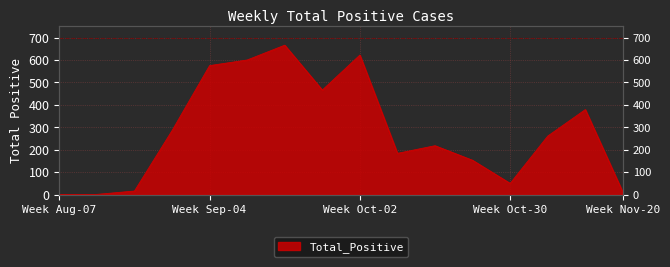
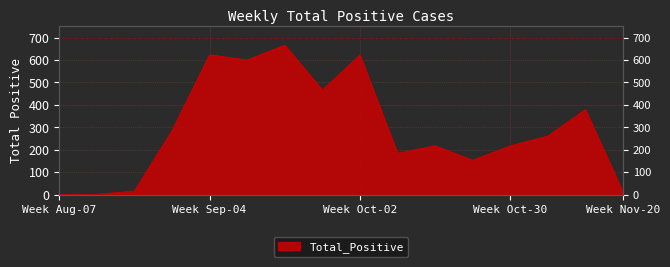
Week Sep-04: 580 -> 620
Week Oct-30: 50 -> 220
